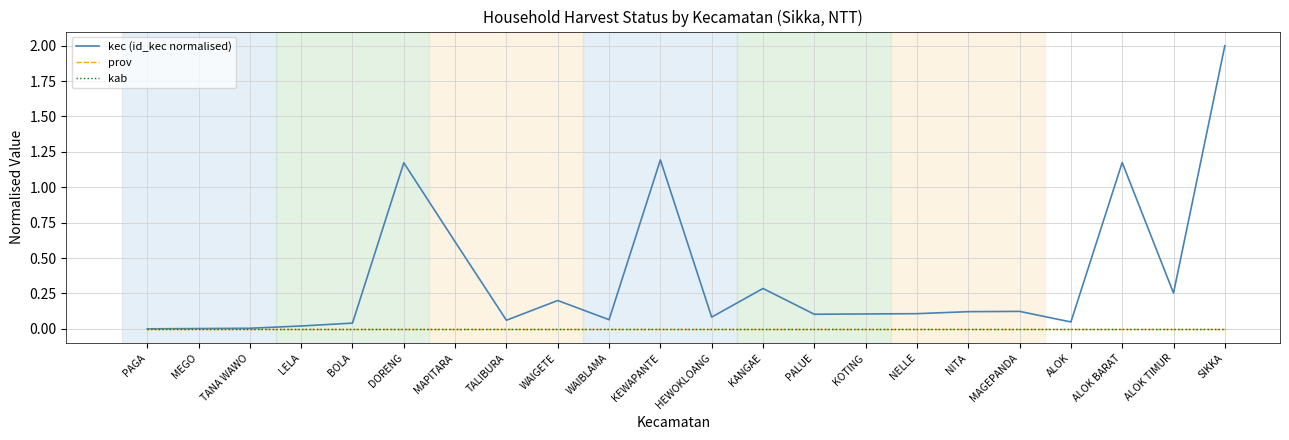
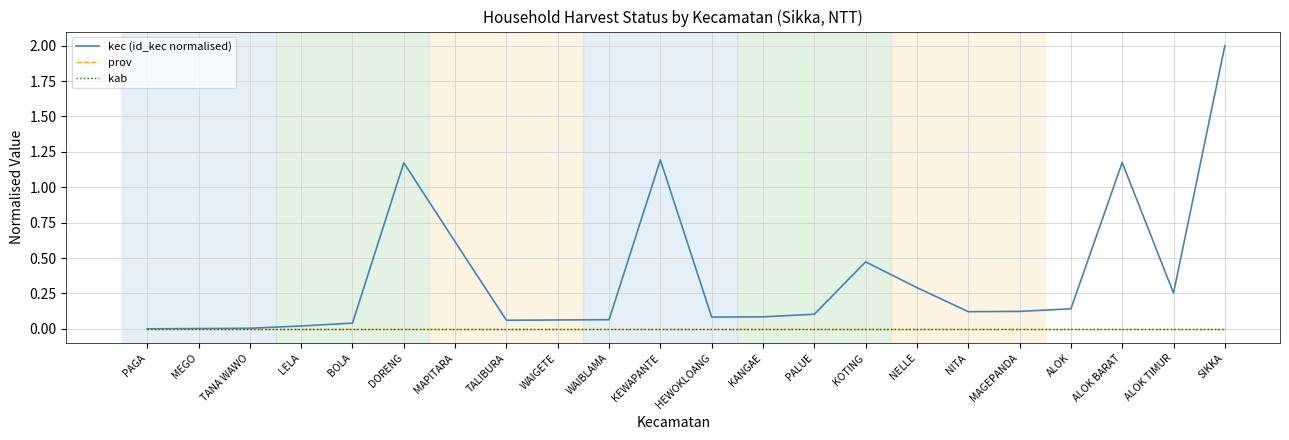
kec (id_kec normalised), WAIGETE: 0.20 -> 0.06
kec (id_kec normalised), KANGAE: 0.29 -> 0.08
kec (id_kec normalised), KOTING: 0.11 -> 0.47
kec (id_kec normalised), NELLE: 0.11 -> 0.29
kec (id_kec normalised), ALOK: 0.05 -> 0.14
